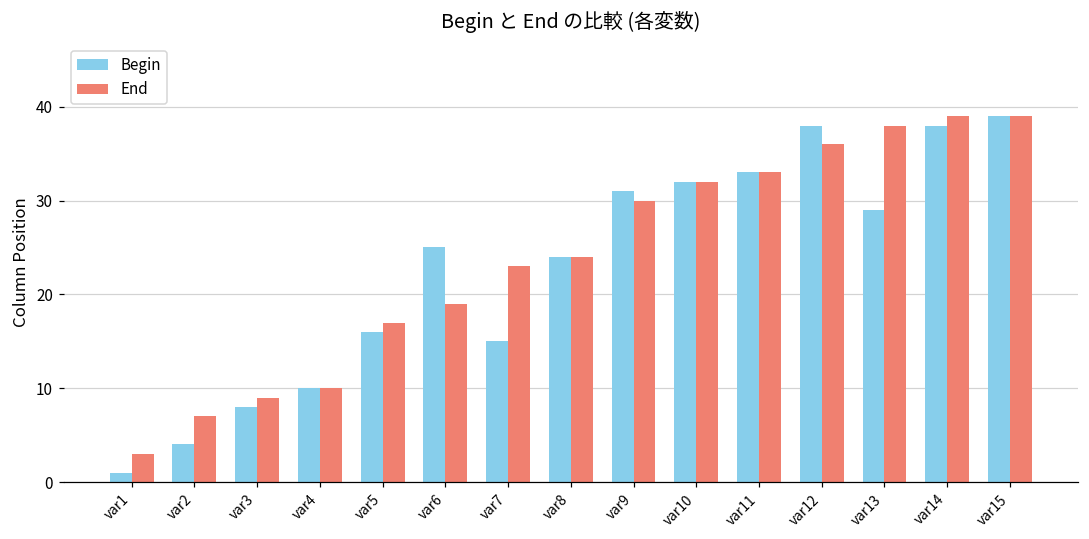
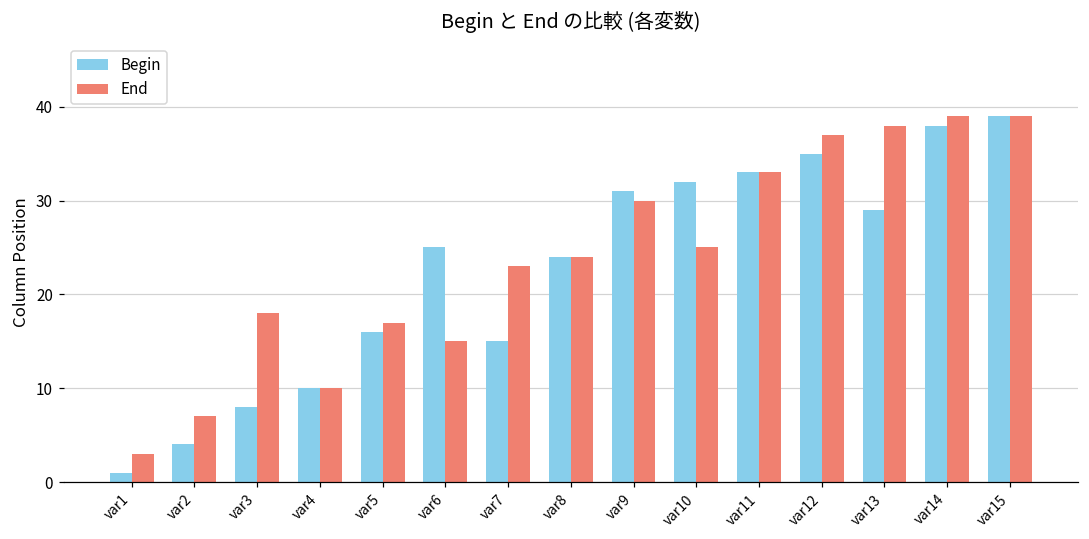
End, var3: 9 -> 18
End, var6: 19 -> 15
End, var10: 32 -> 25
Begin, var12: 38 -> 35
End, var12: 36 -> 37
